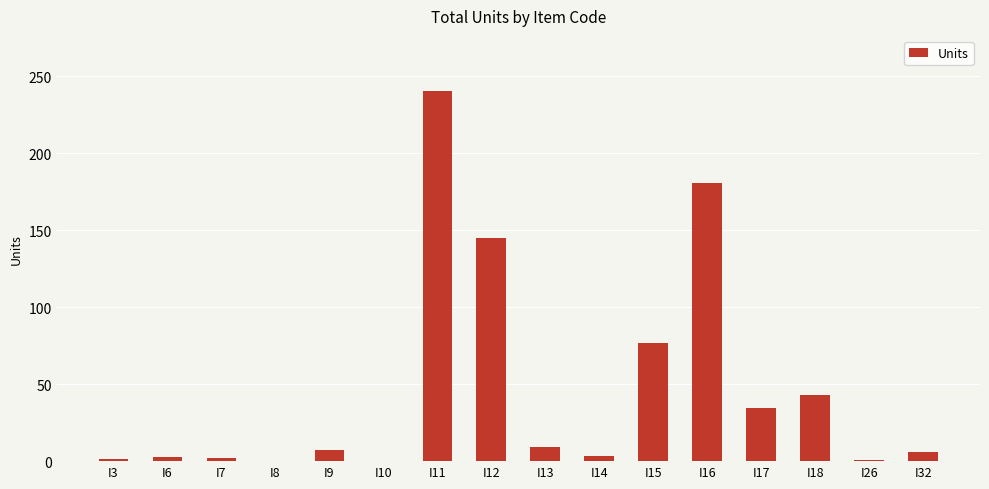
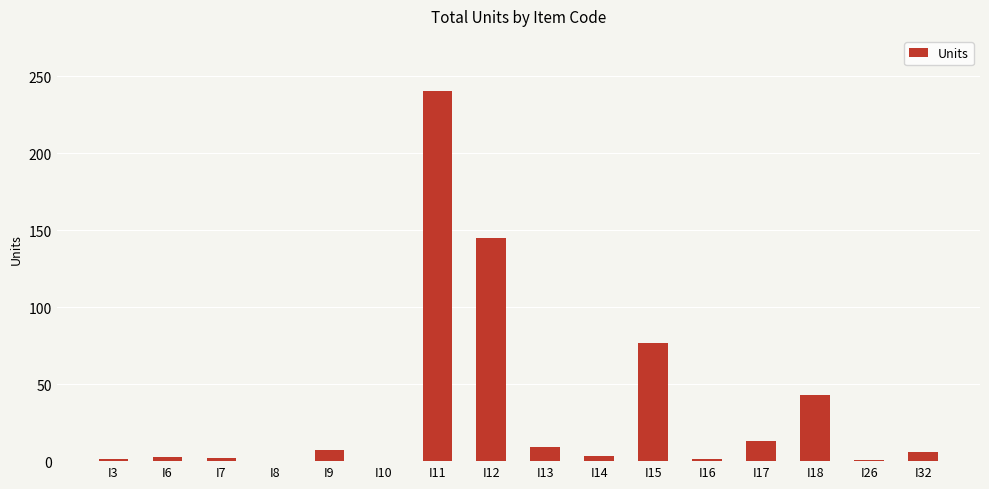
I16: 180 -> 1
I17: 34 -> 13
